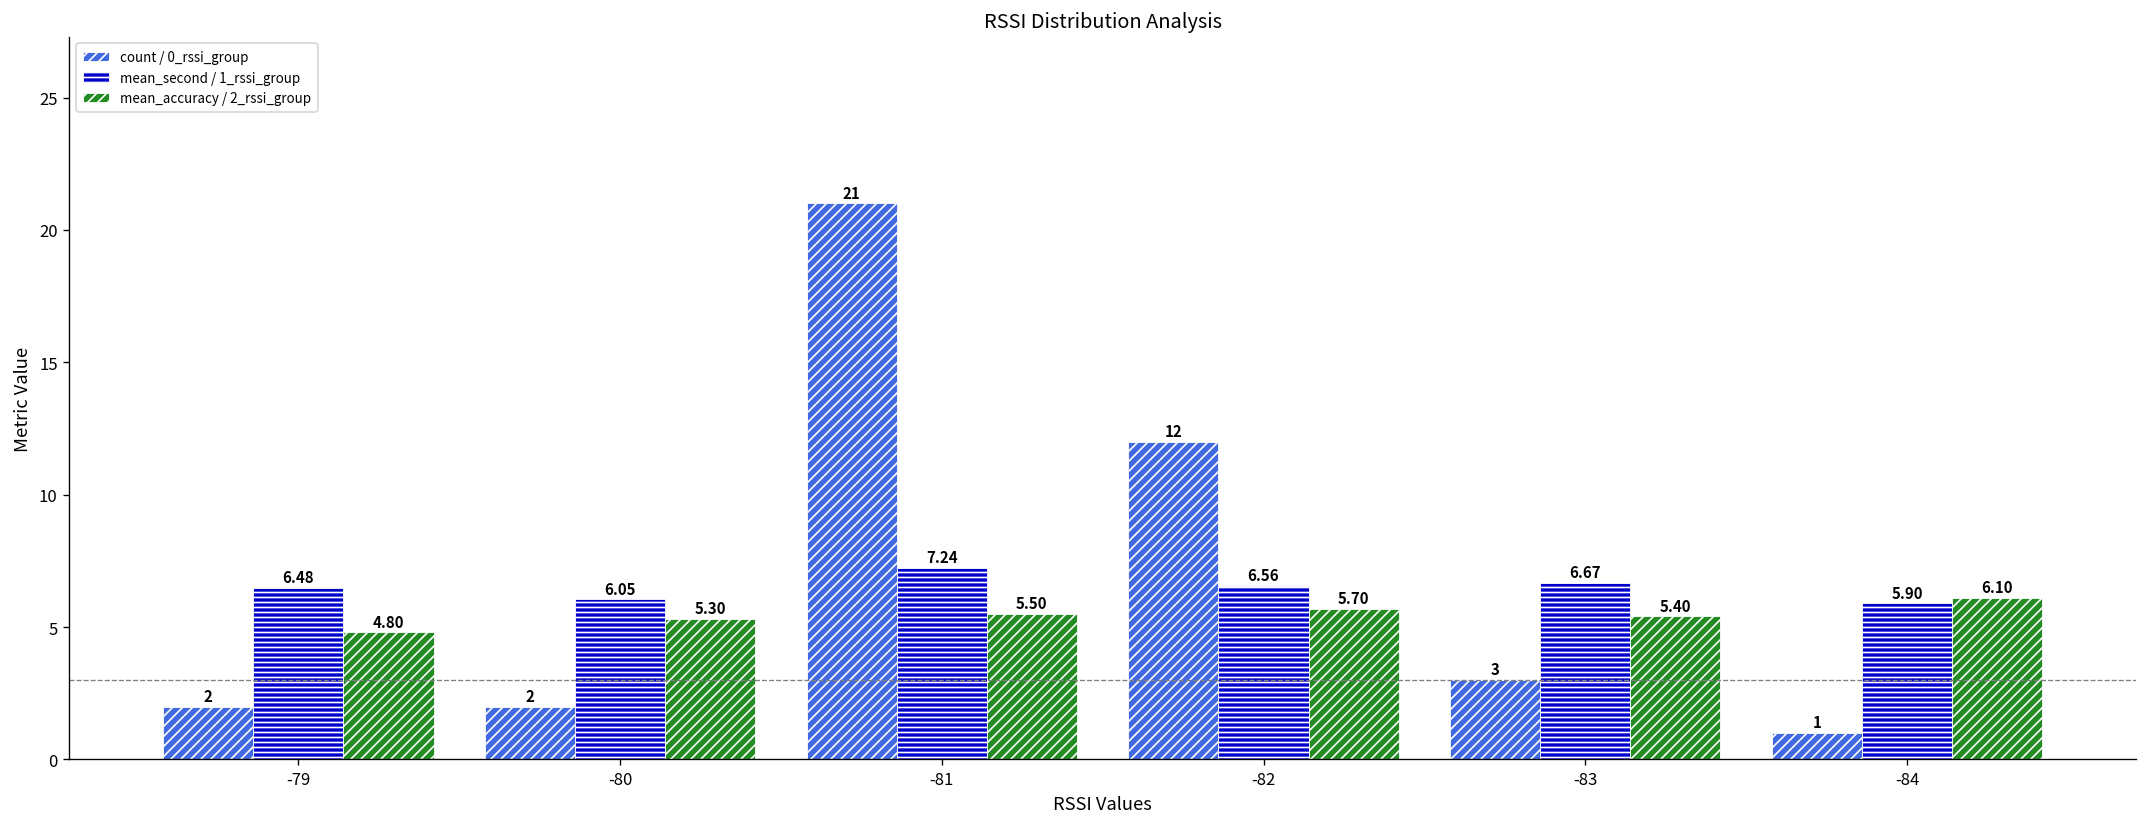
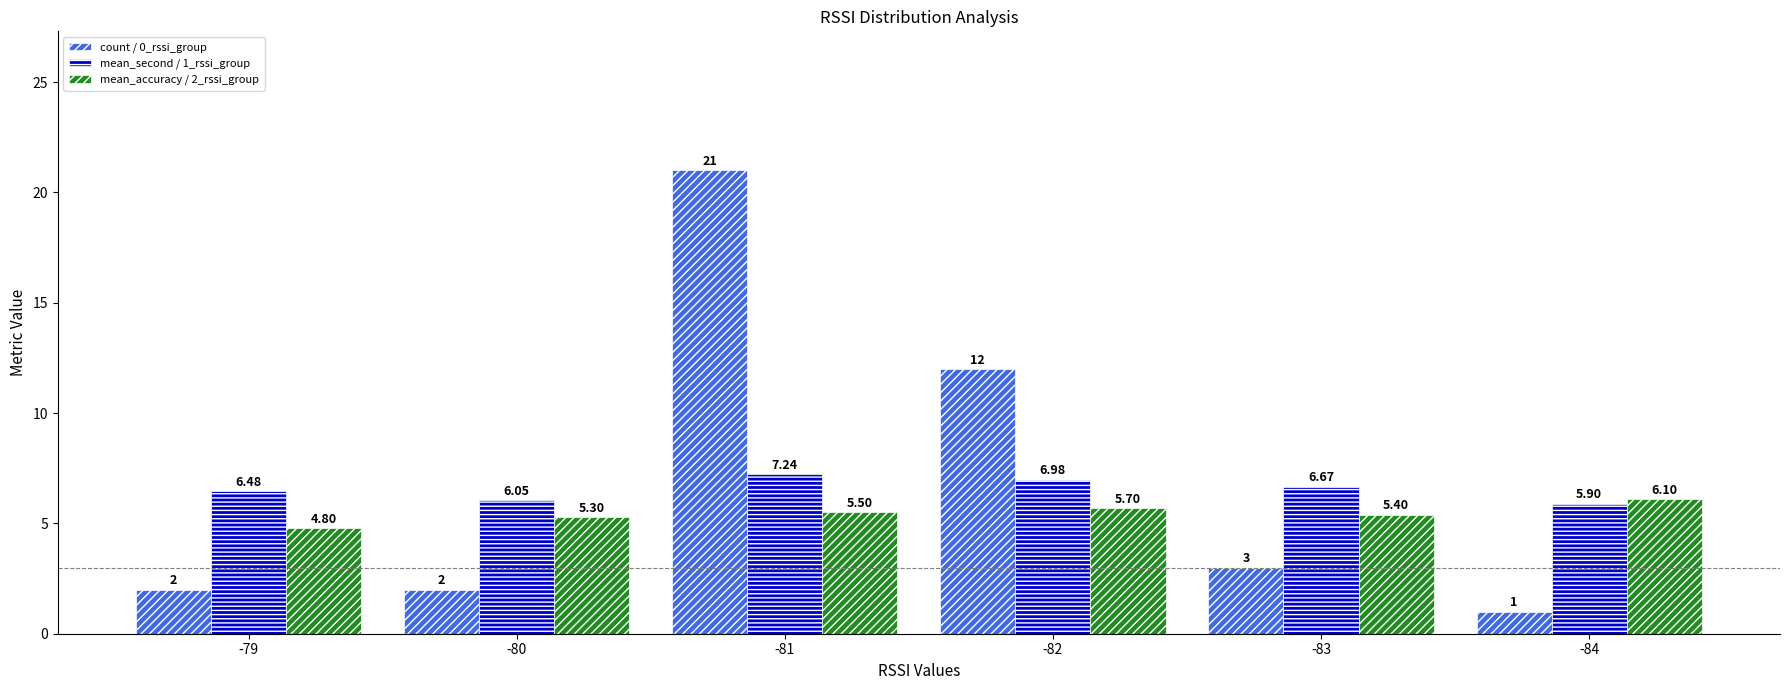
mean_second / 1_rssi_group, -82: 6.56 -> 6.98
